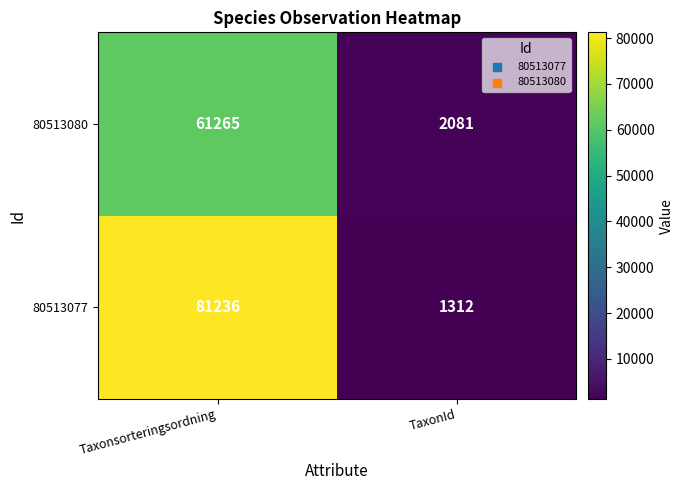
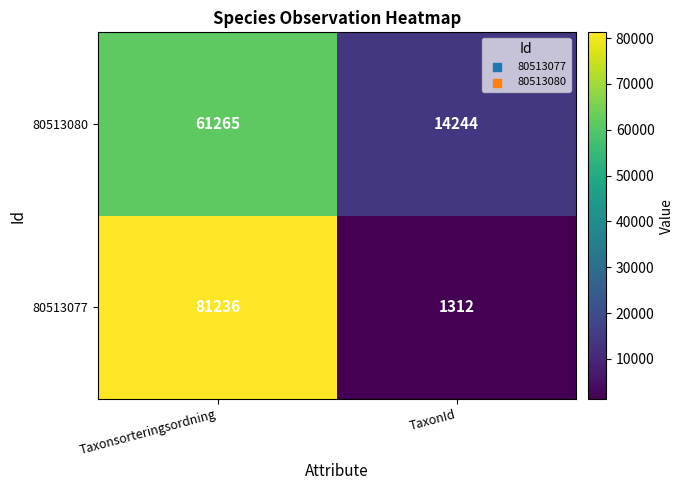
80513080, TaxonId: 2081 -> 14244
